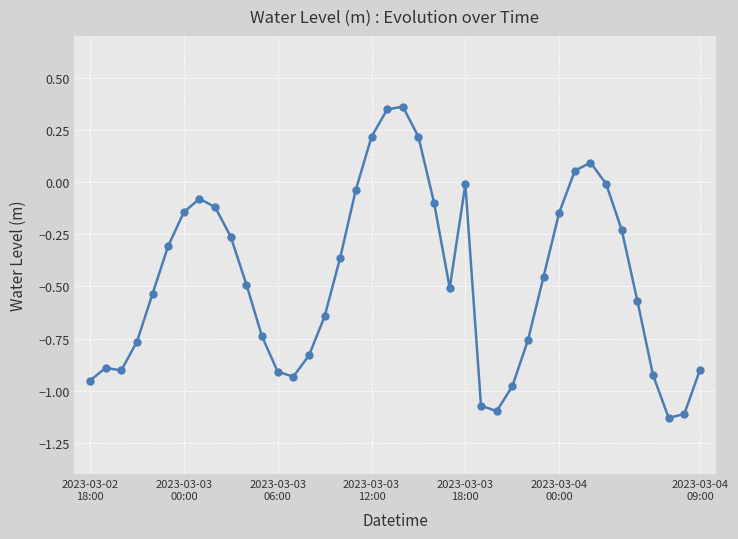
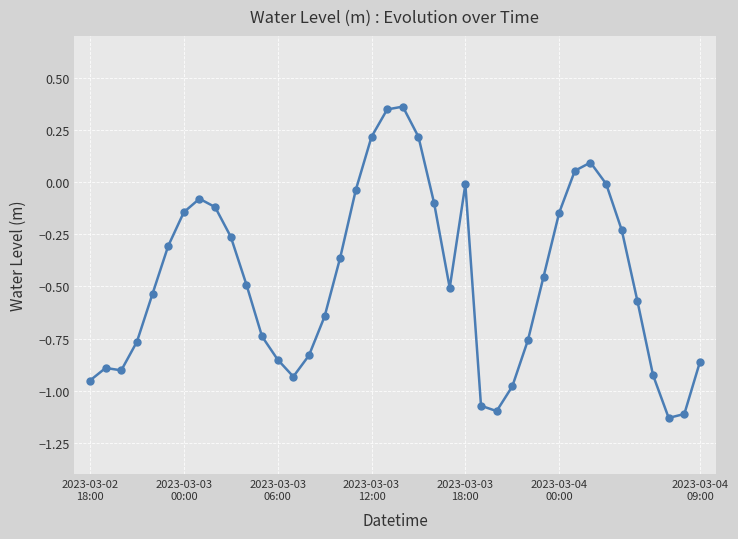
2023-03-03 06:00: -0.91 -> -0.85
2023-03-04 09:00: -0.90 -> -0.86
